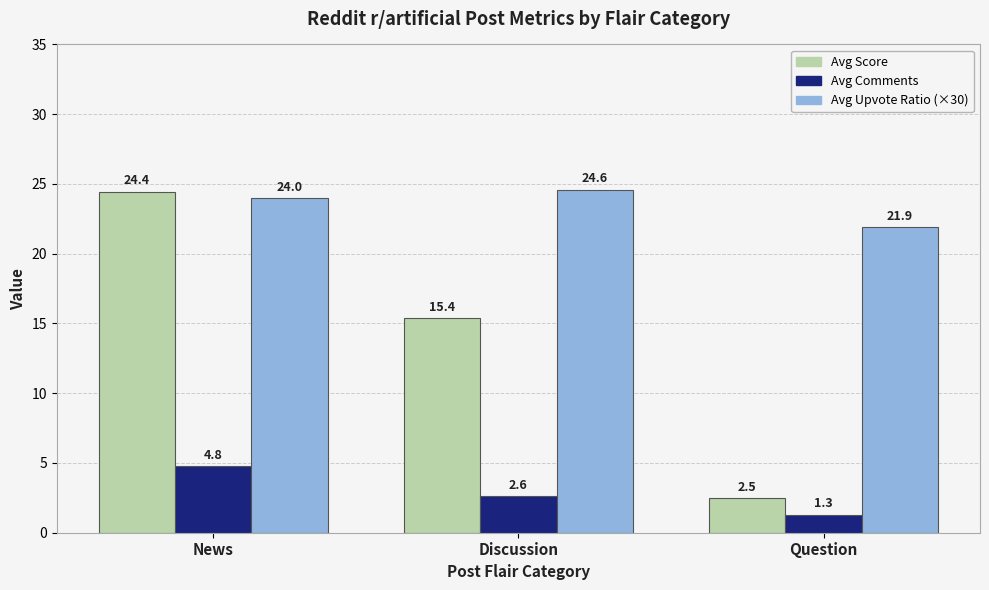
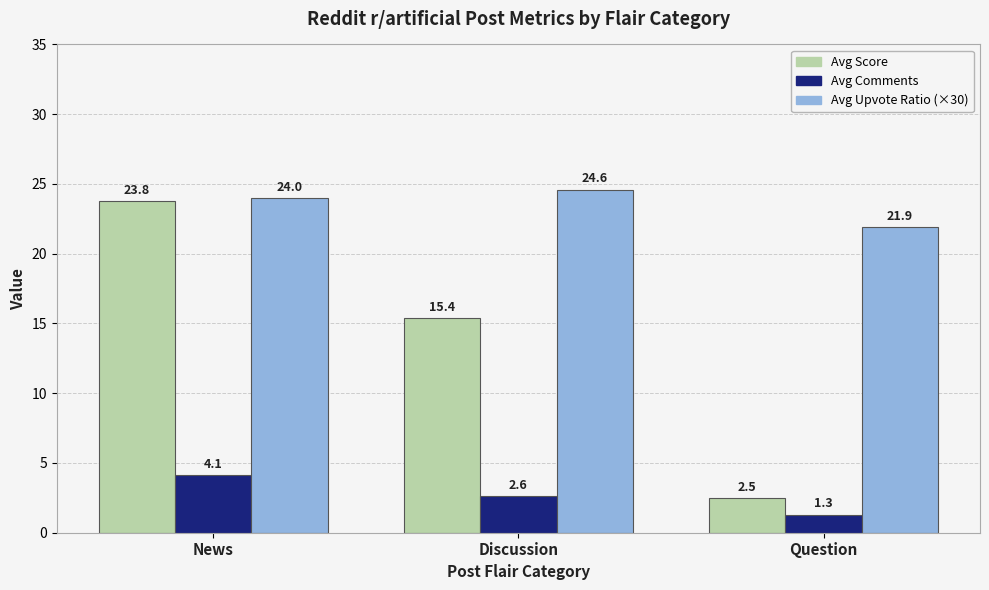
Avg Score, News: 24.4 -> 23.8
Avg Comments, News: 4.8 -> 4.1
